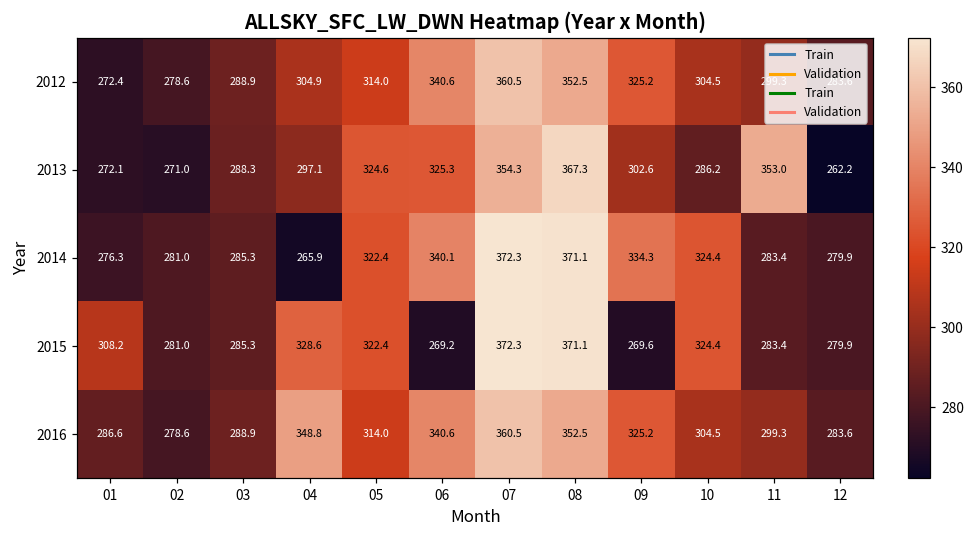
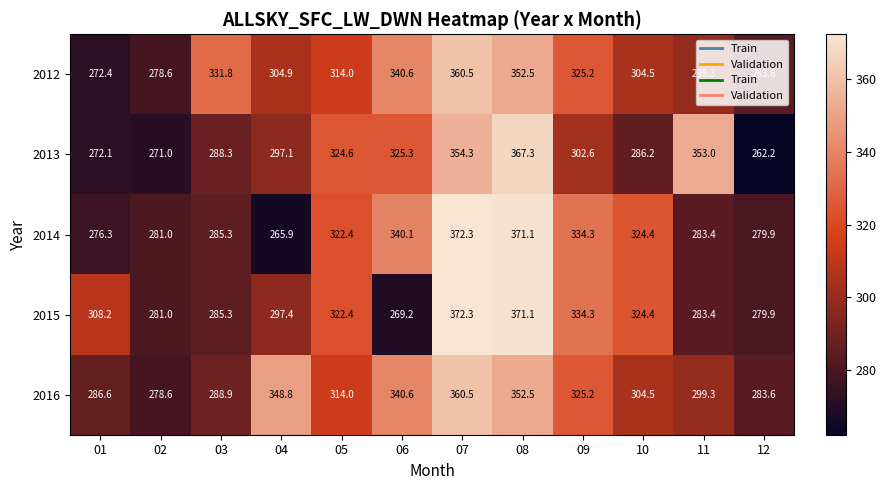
2012, 03: 288.9 -> 331.8
2015, 04: 328.6 -> 297.4
2015, 09: 269.6 -> 334.3
